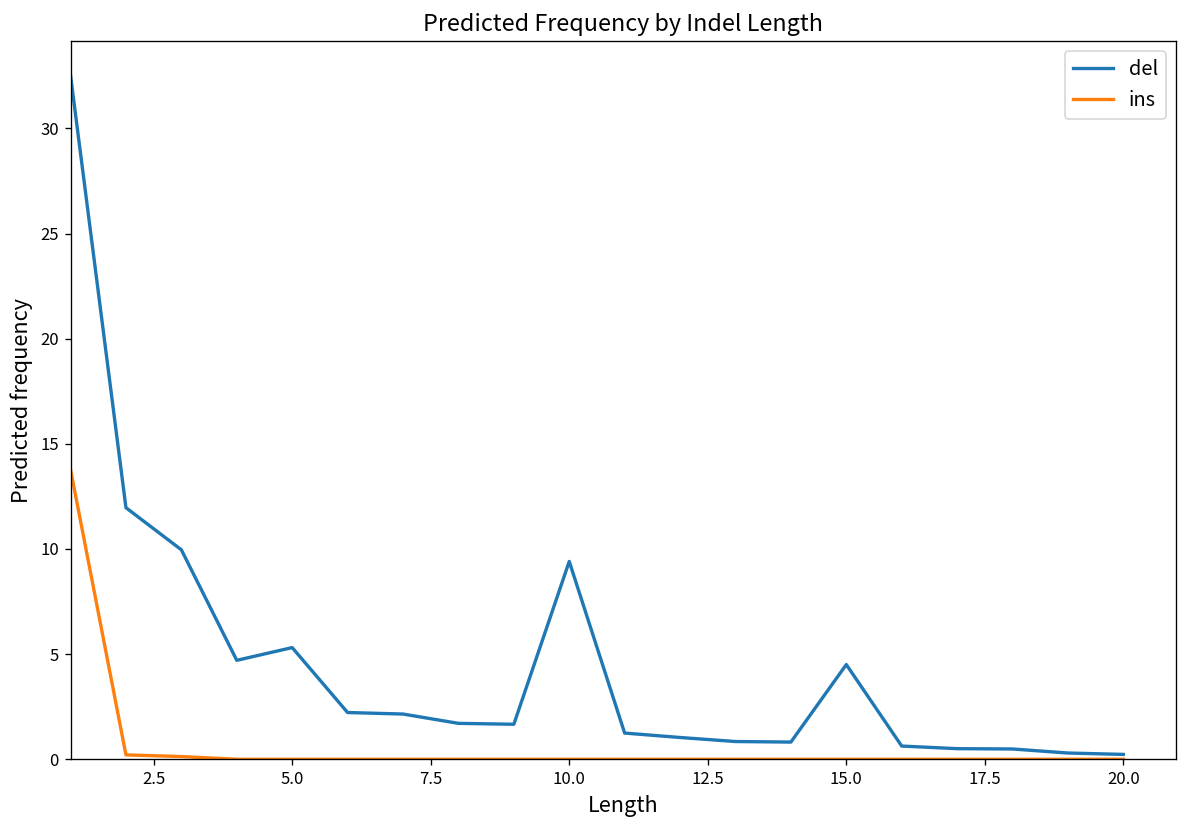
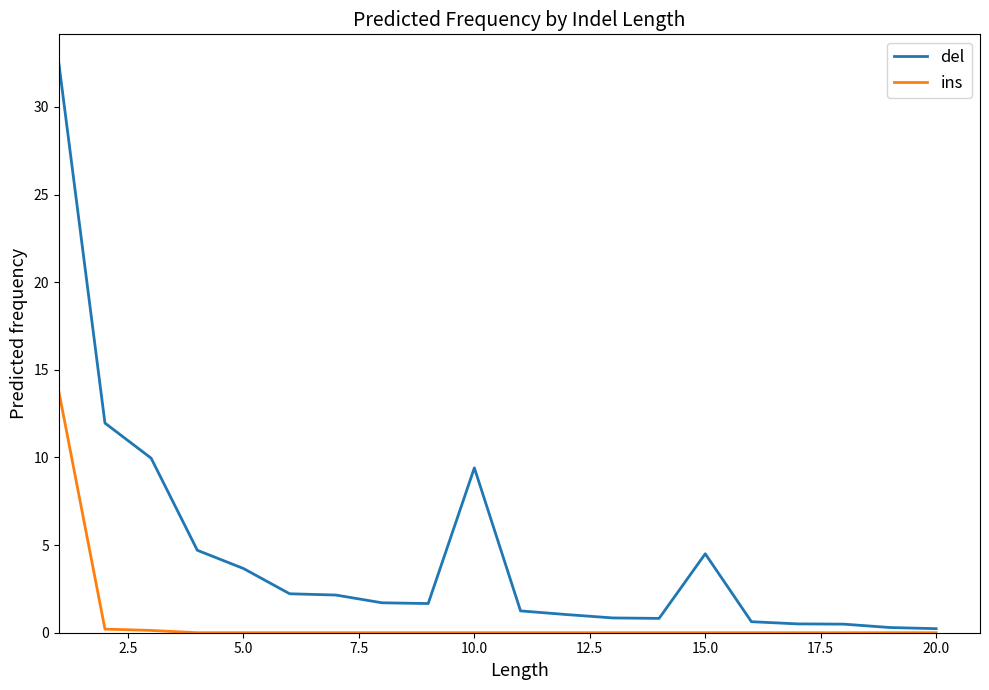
del, 5.0: 5.3 -> 3.7
